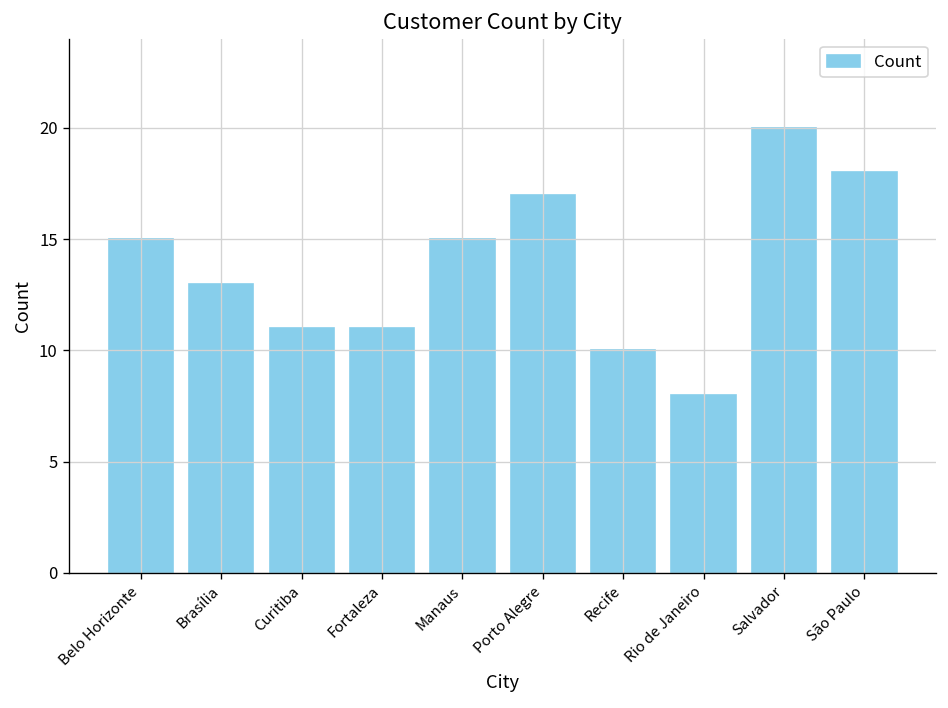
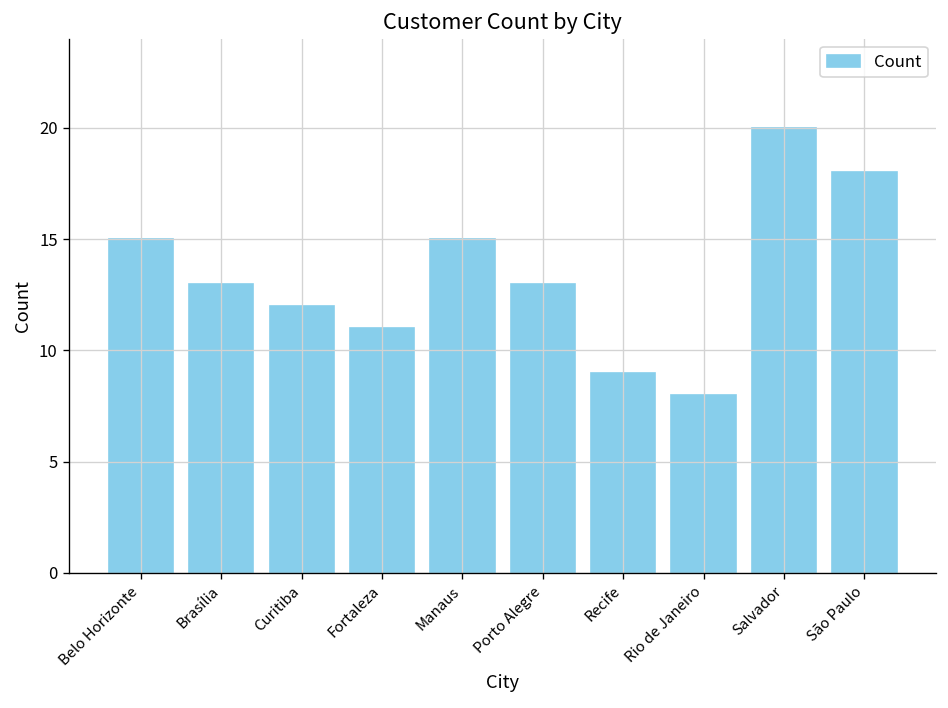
Curitiba: 11 -> 12
Porto Alegre: 17 -> 13
Recife: 10 -> 9
